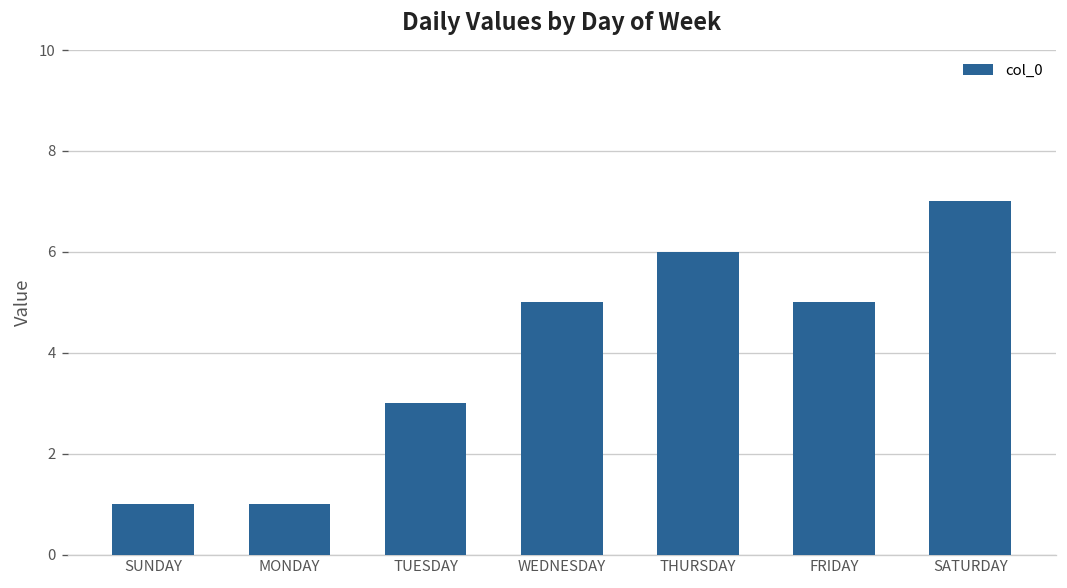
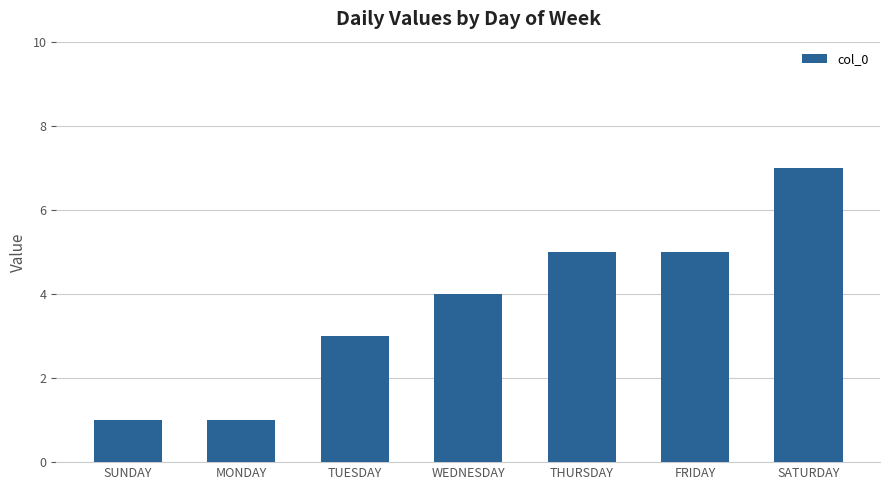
WEDNESDAY: 5 -> 4
THURSDAY: 6 -> 5
